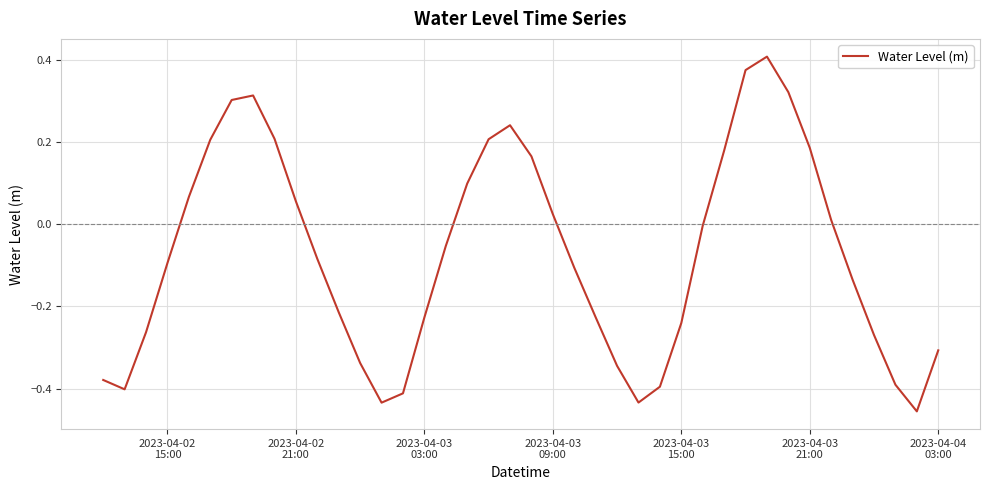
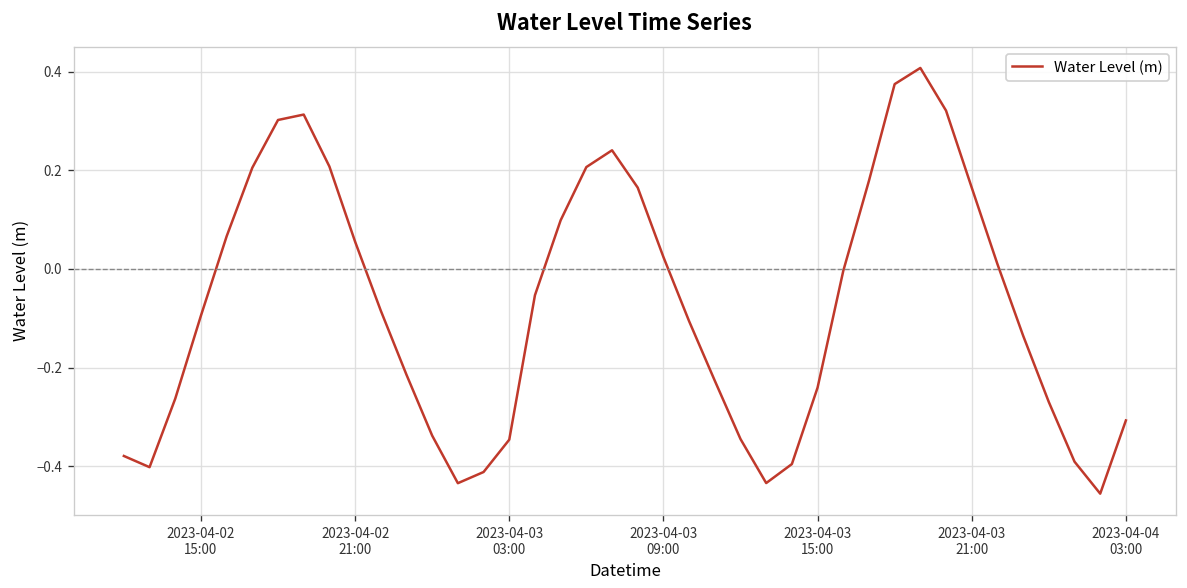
2023-04-03 03:00: -0.23 -> -0.35
2023-04-03 21:00: 0.19 -> 0.16
